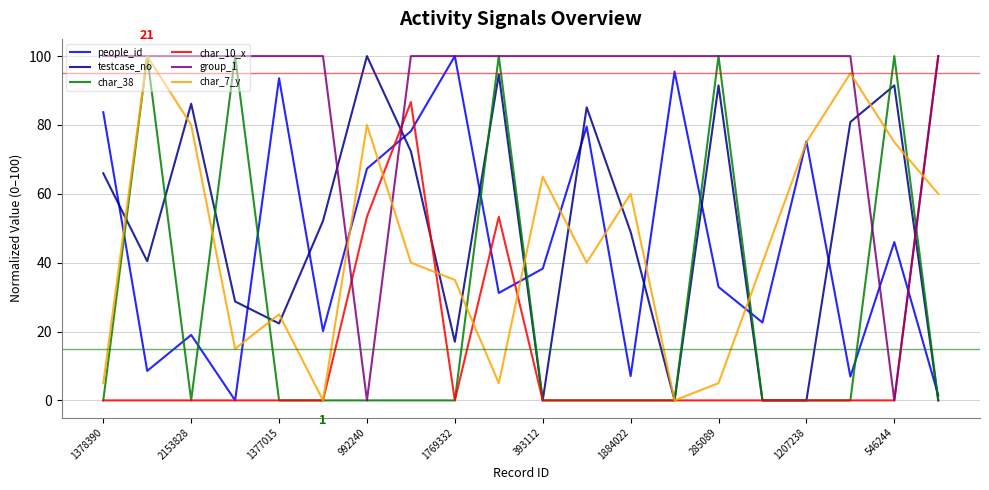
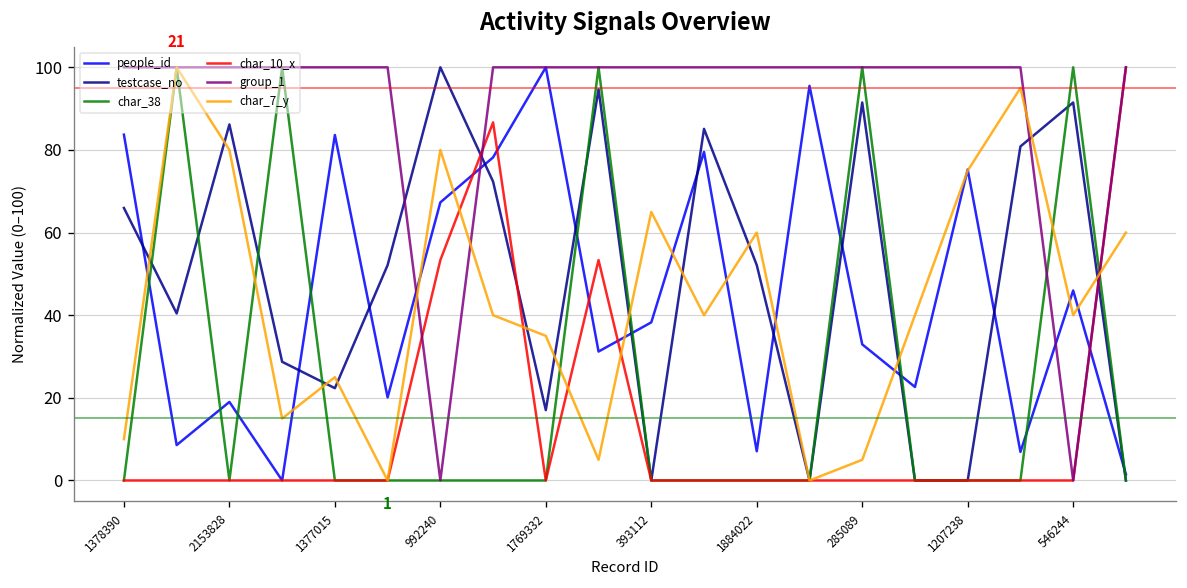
char_7_y, 1378390: 5 -> 10
people_id, 1377015: 94 -> 84
testcase_no, 1884022: 49 -> 52
char_7_y, 546244: 75 -> 40
